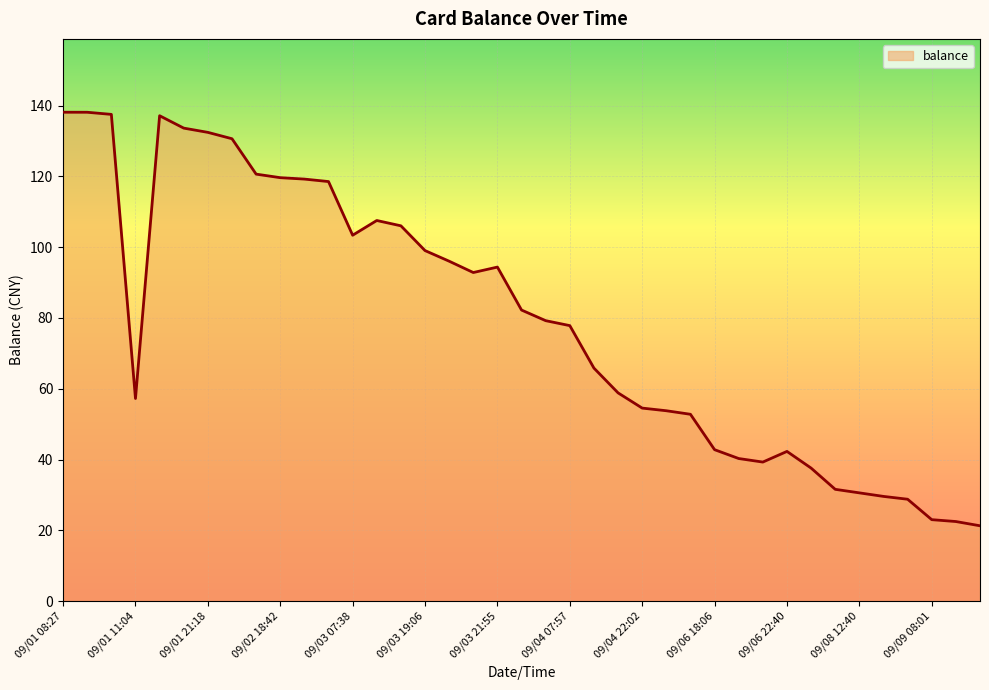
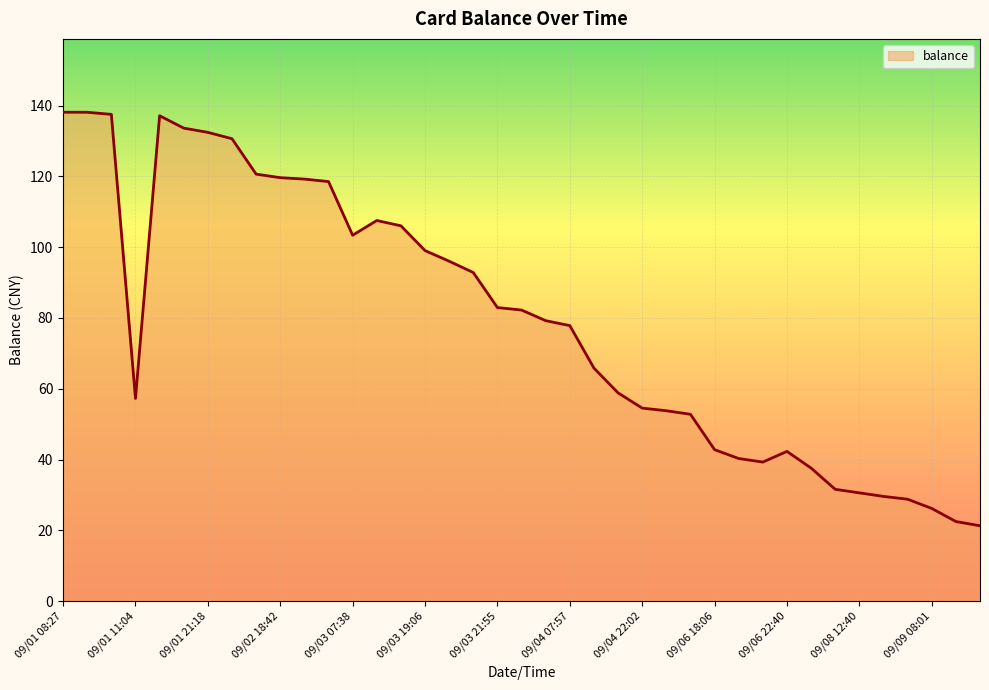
09/03 21:55: 94 -> 83
09/09 08:01: 23 -> 26
